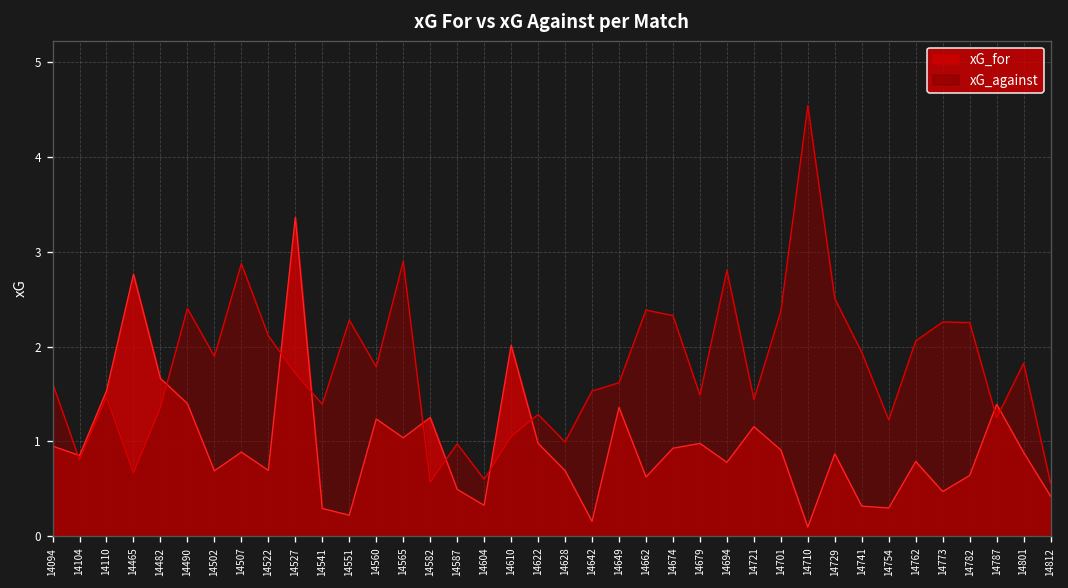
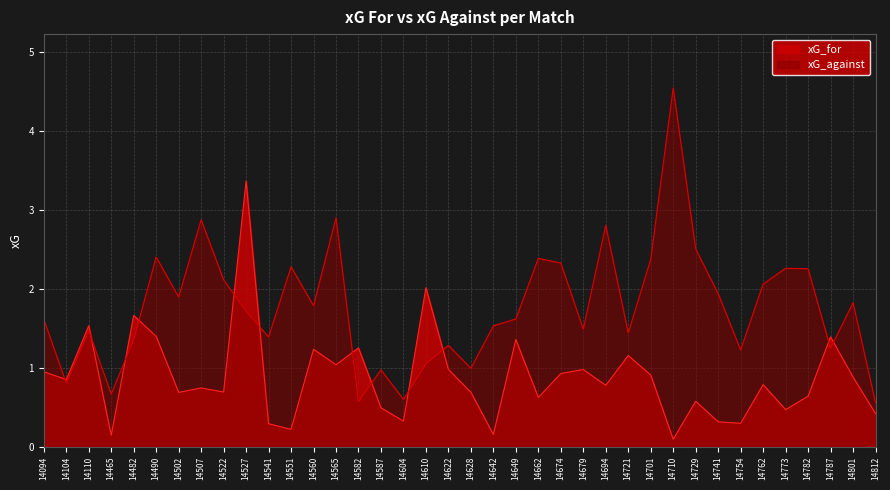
xG_for, 14465: 2.8 -> 0.1
xG_for, 14507: 0.9 -> 0.7
xG_for, 14729: 0.9 -> 0.6
